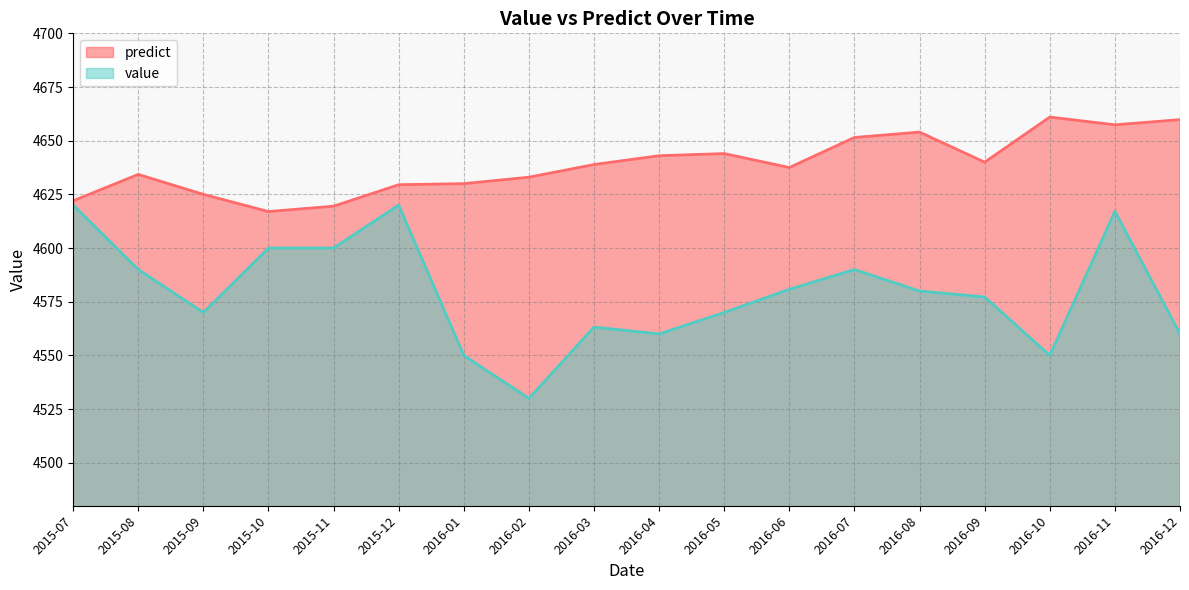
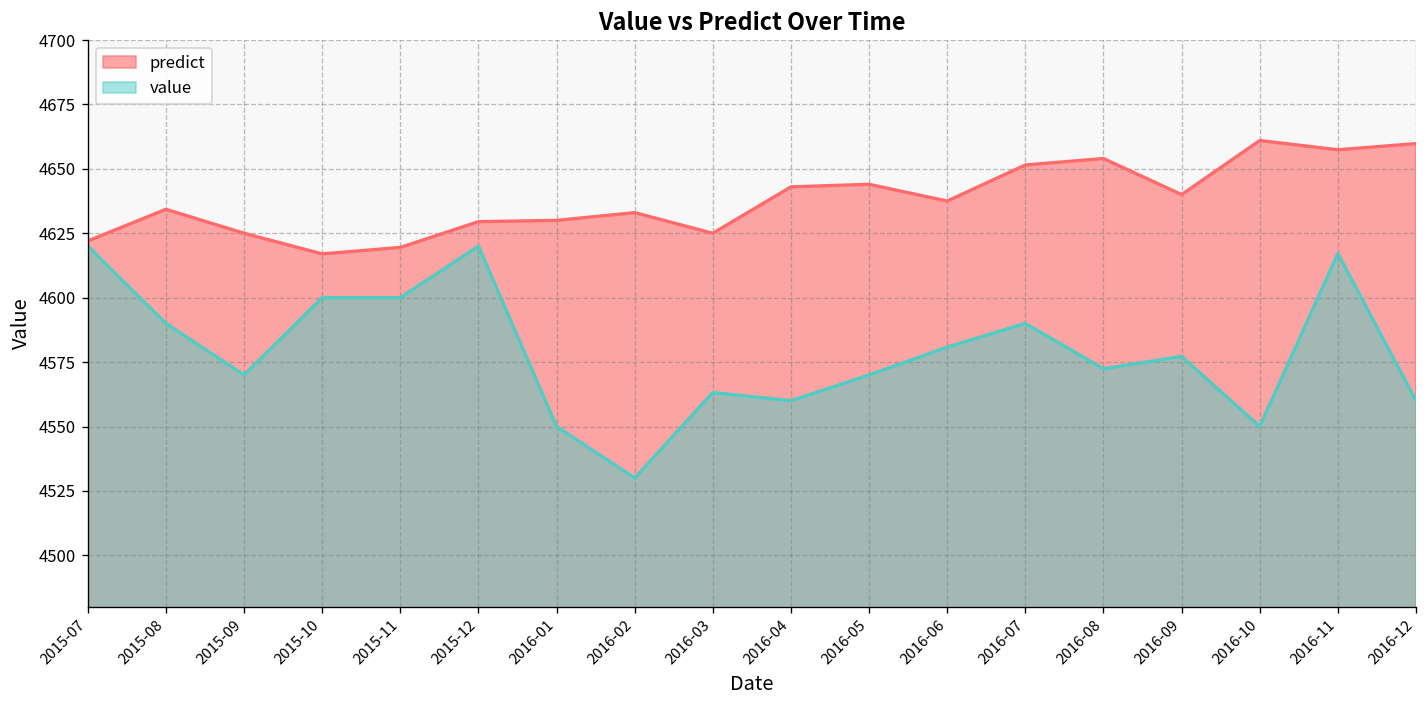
predict, 2016-03: 4639 -> 4625
value, 2016-08: 4580 -> 4572
